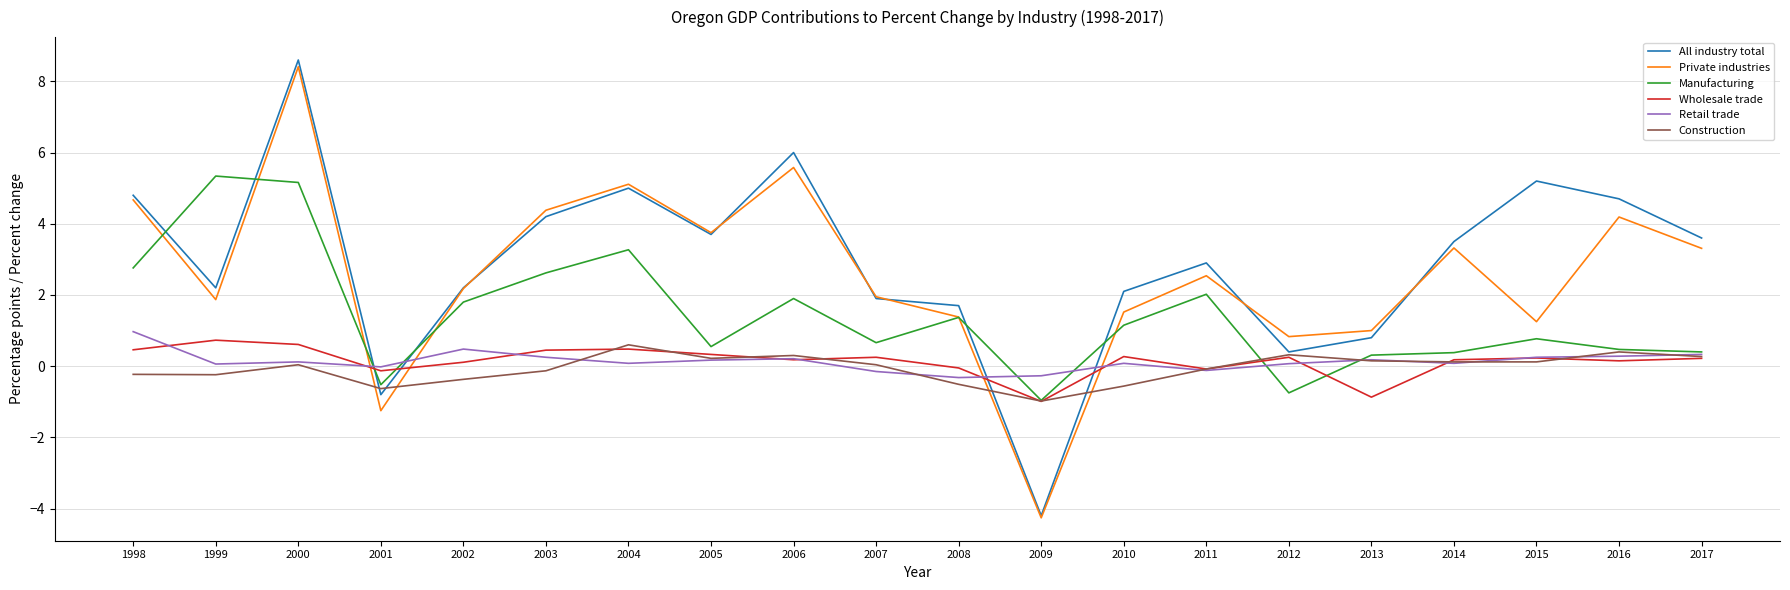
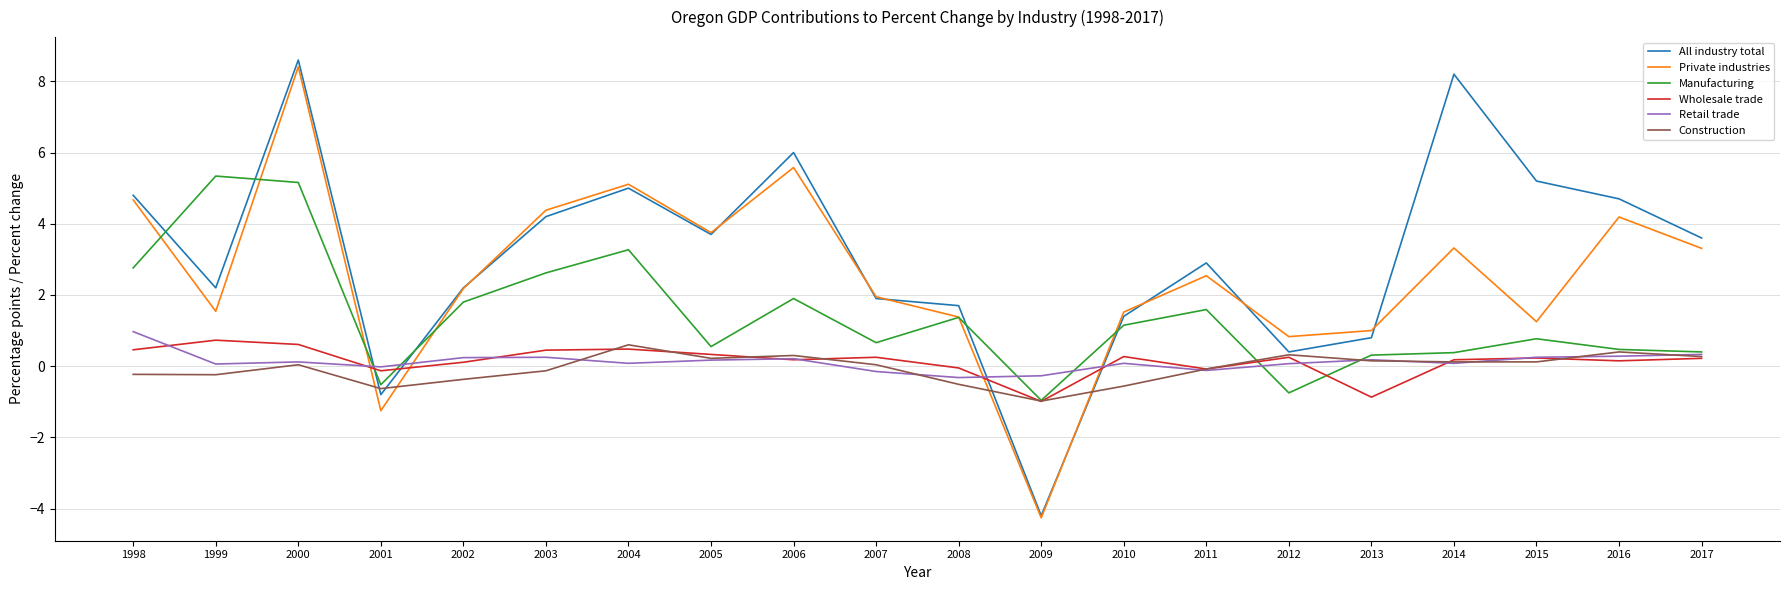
Private industries, 1999: 1.9 -> 1.5
Retail trade, 2002: 0.5 -> 0.2
All industry total, 2010: 2.1 -> 1.4
Manufacturing, 2011: 2.0 -> 1.6
All industry total, 2014: 3.5 -> 8.2
